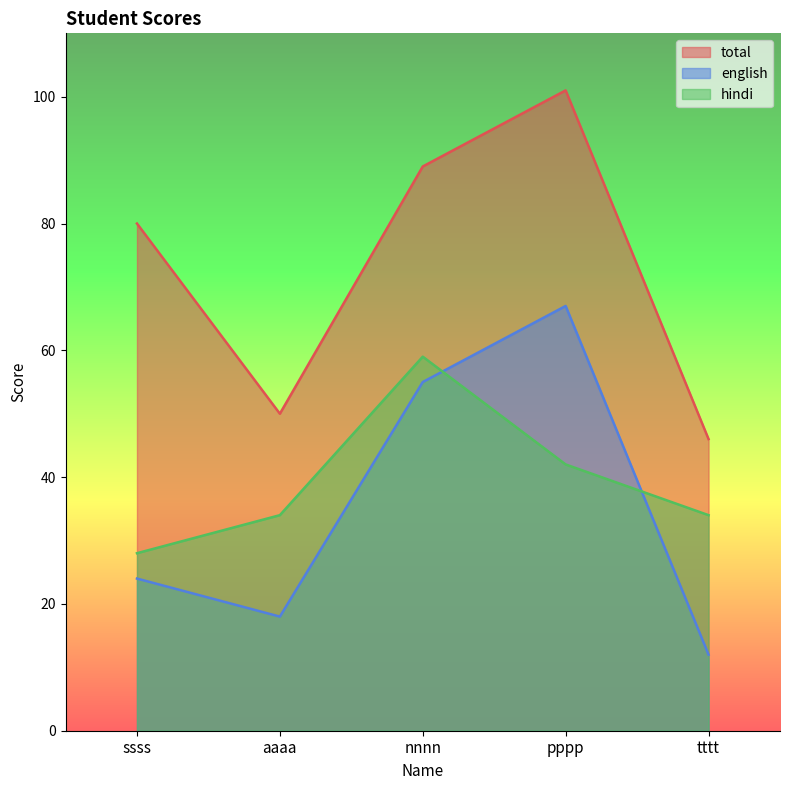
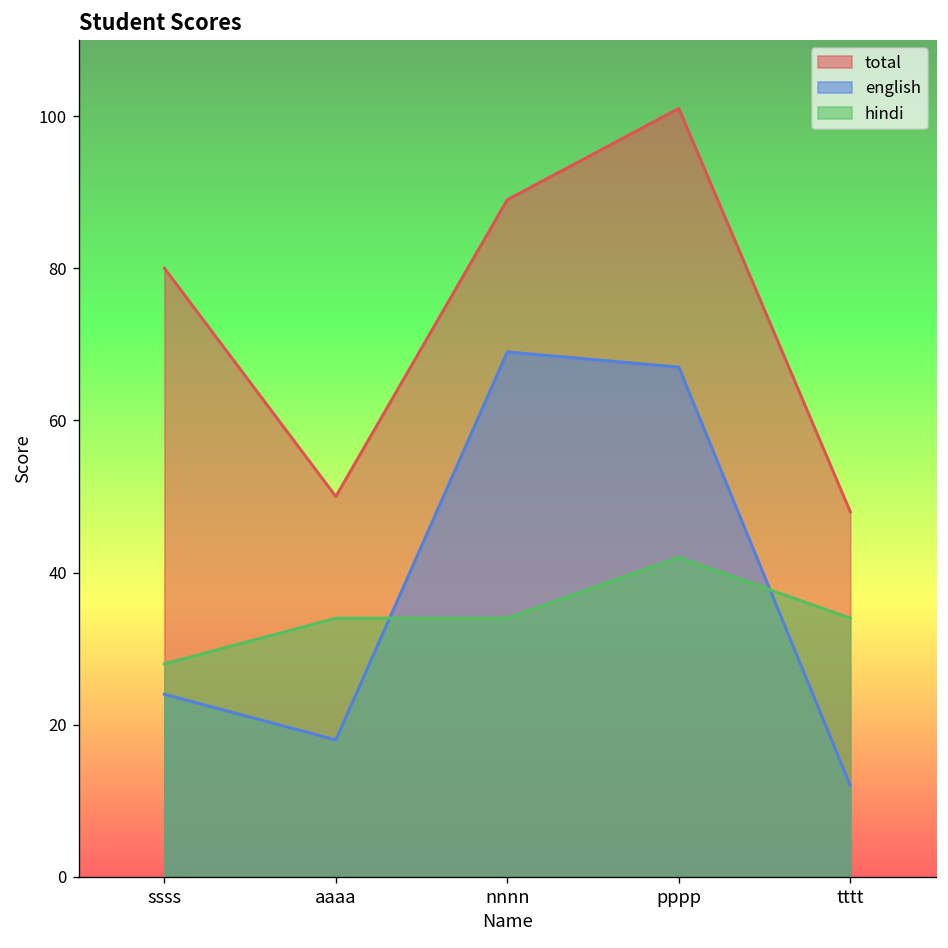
english, nnnn: 55 -> 69
hindi, nnnn: 59 -> 34
total, tttt: 46 -> 48
